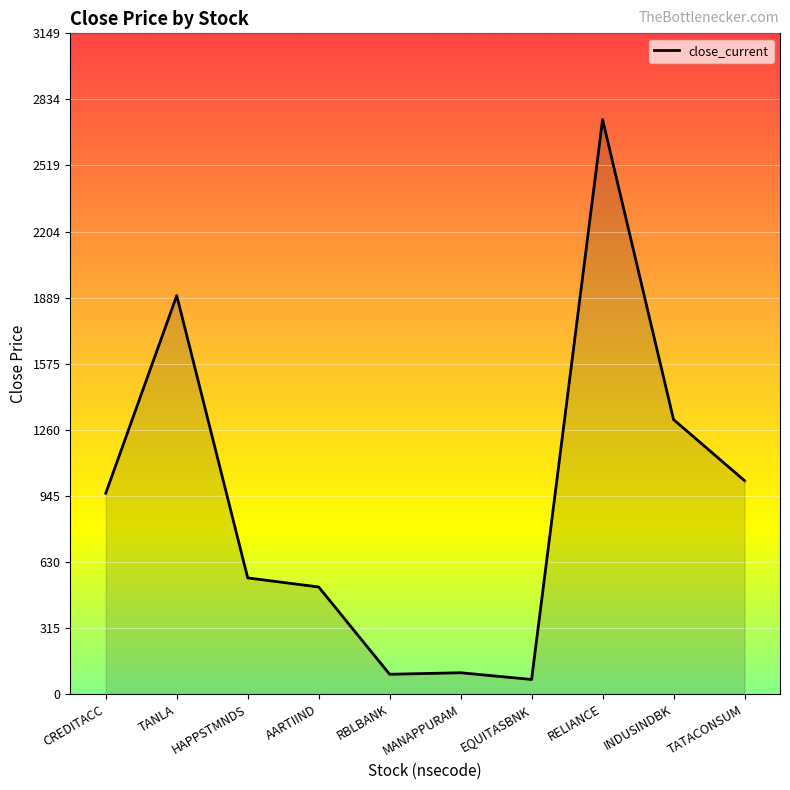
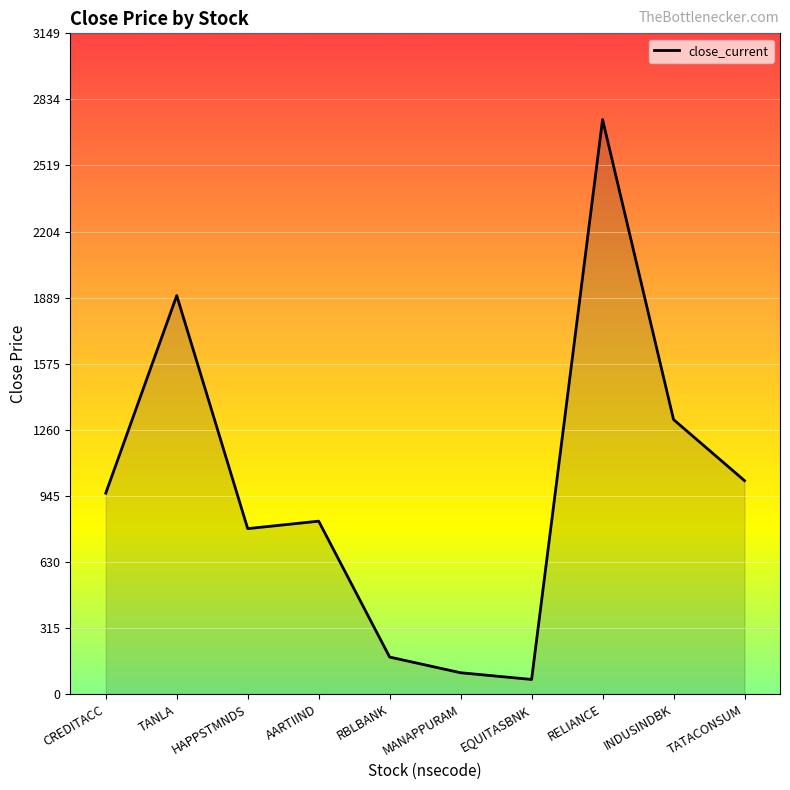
HAPPSTMNDS: 550 -> 790
AARTIIND: 510 -> 820
RBLBANK: 90 -> 180
